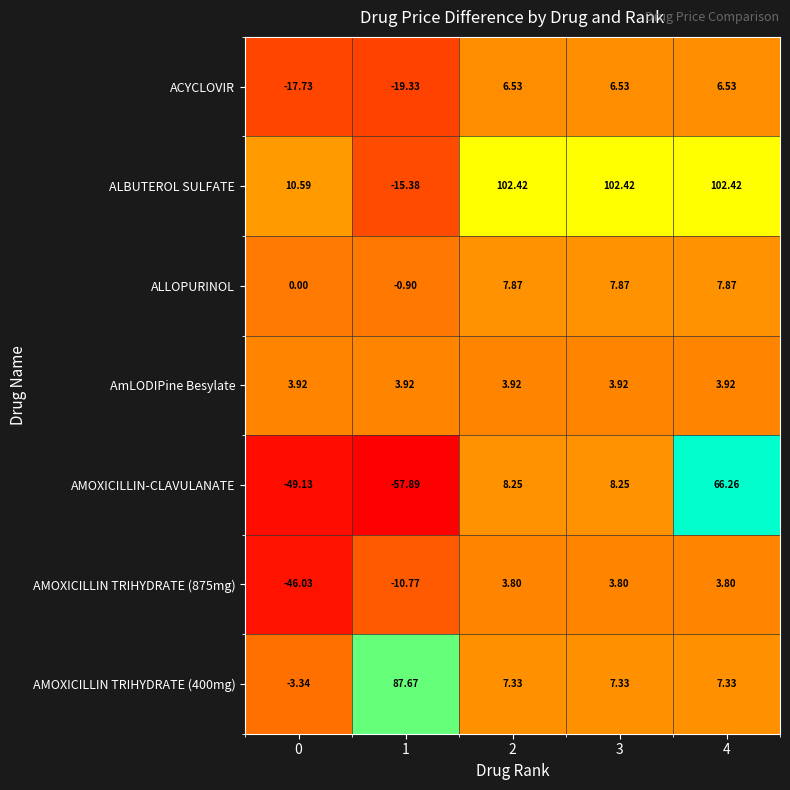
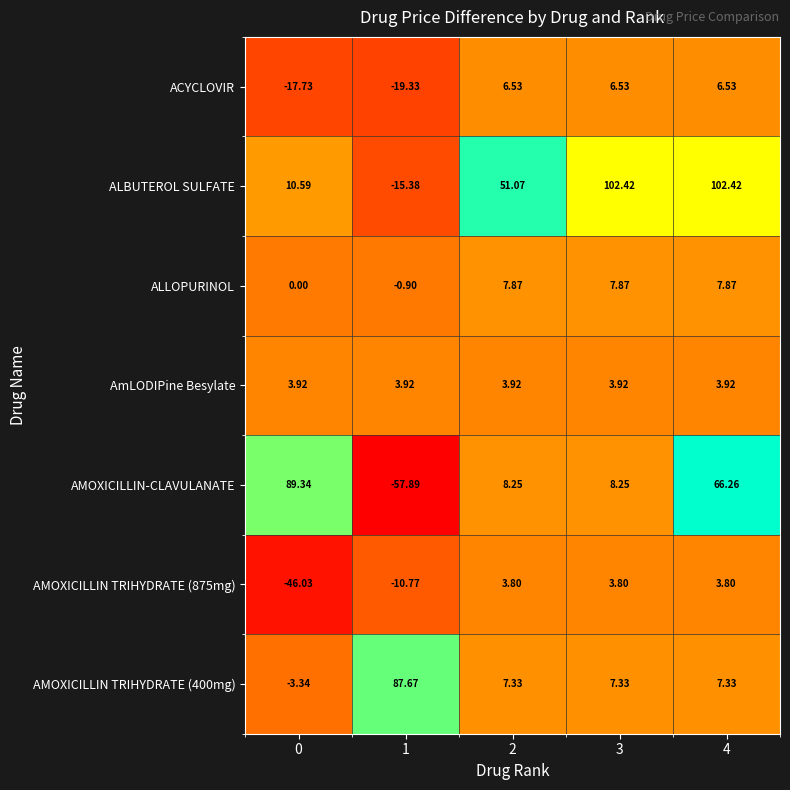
ALBUTEROL SULFATE, 2: 102.42 -> 51.07
AMOXICILLIN-CLAVULANATE, 0: -49.13 -> 89.34
